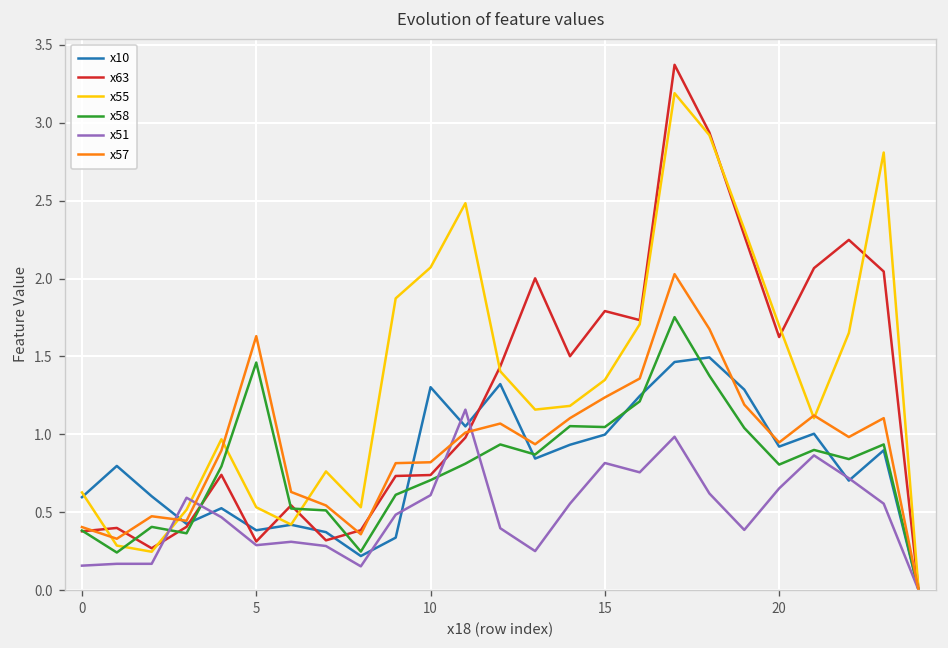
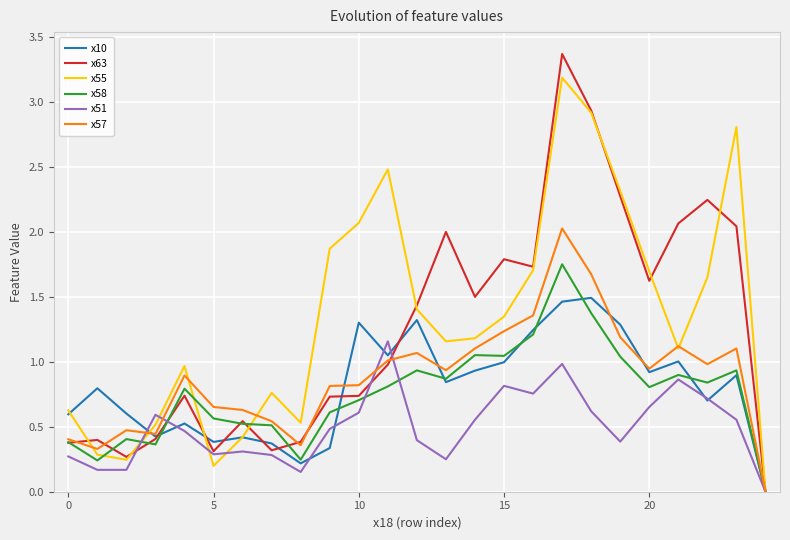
x51, 0: 0.16 -> 0.27
x55, 5: 0.53 -> 0.20
x58, 5: 1.46 -> 0.56
x57, 5: 1.63 -> 0.65
